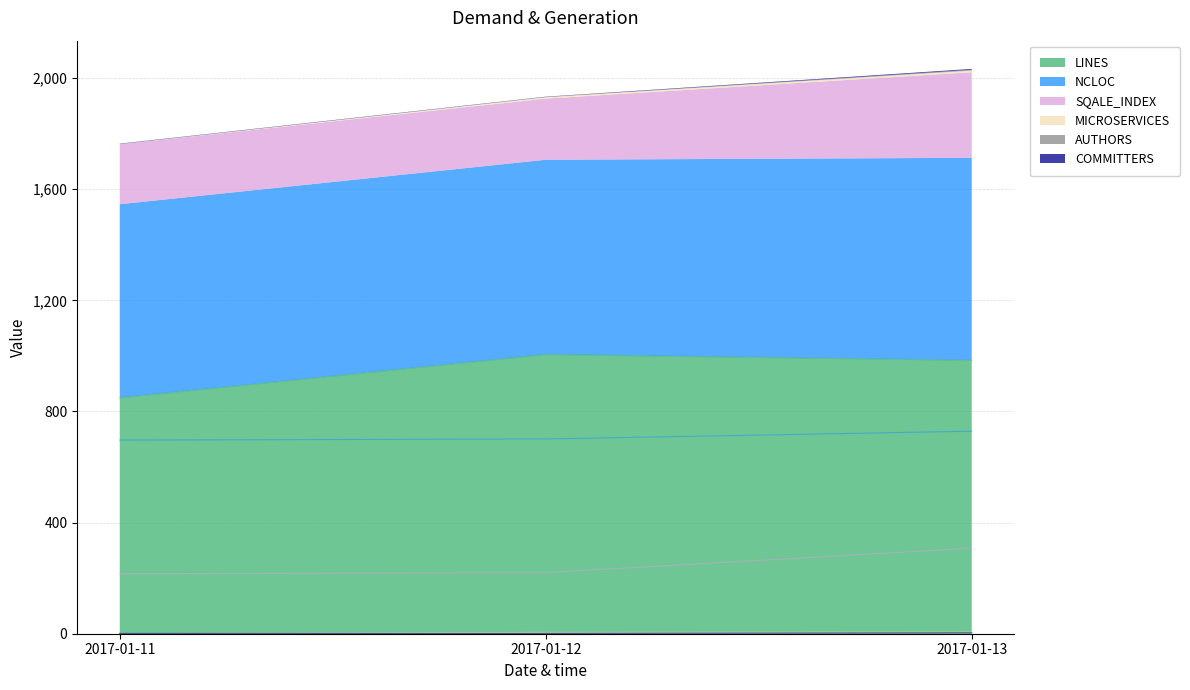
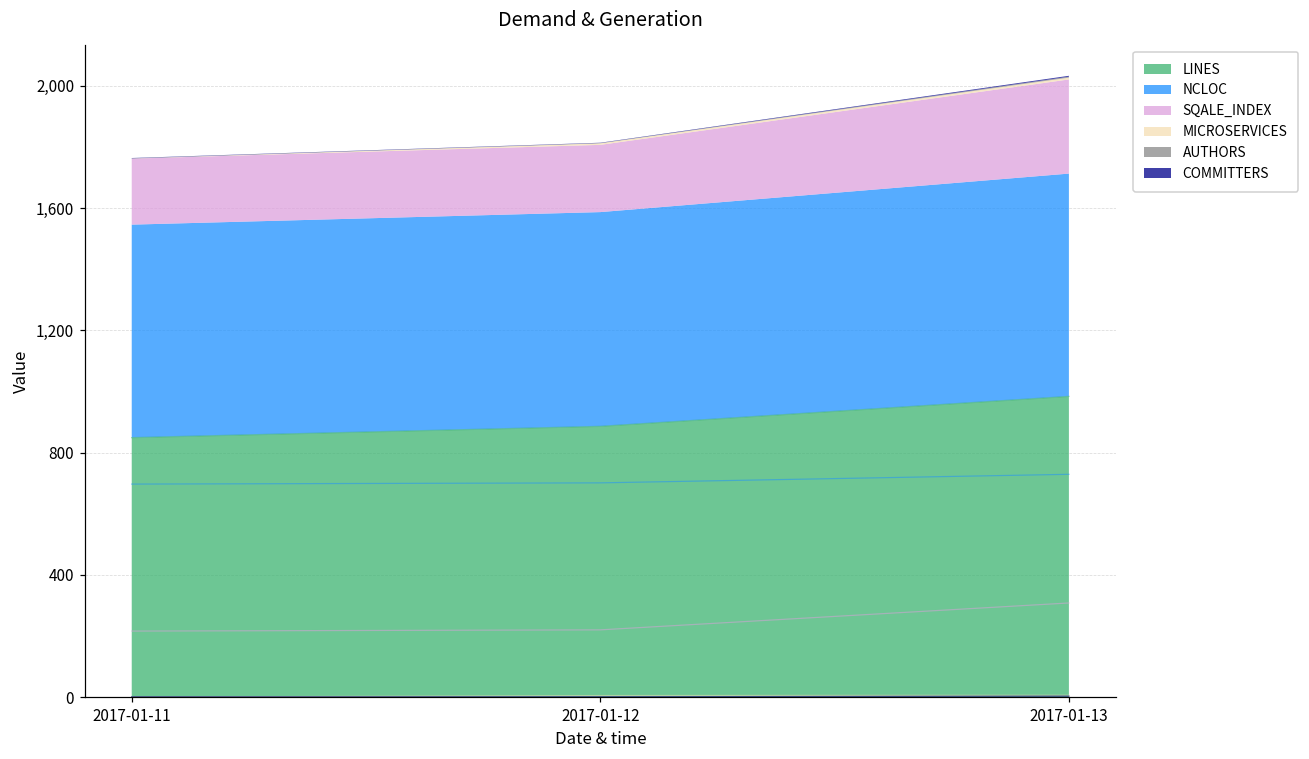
LINES, 2017-01-12: 1,010 -> 890
